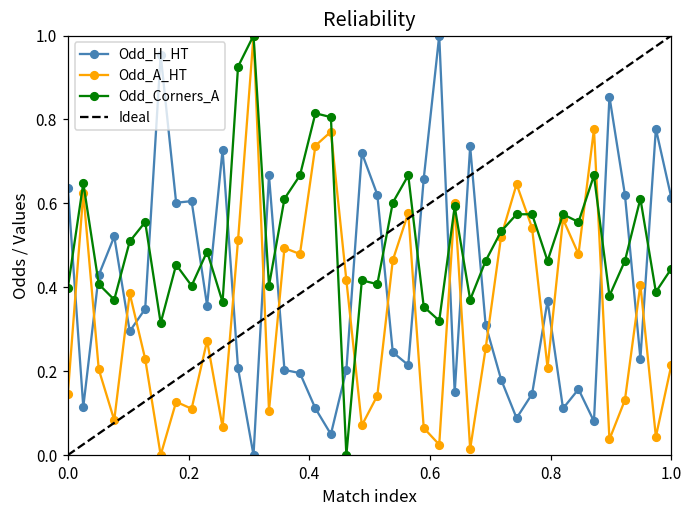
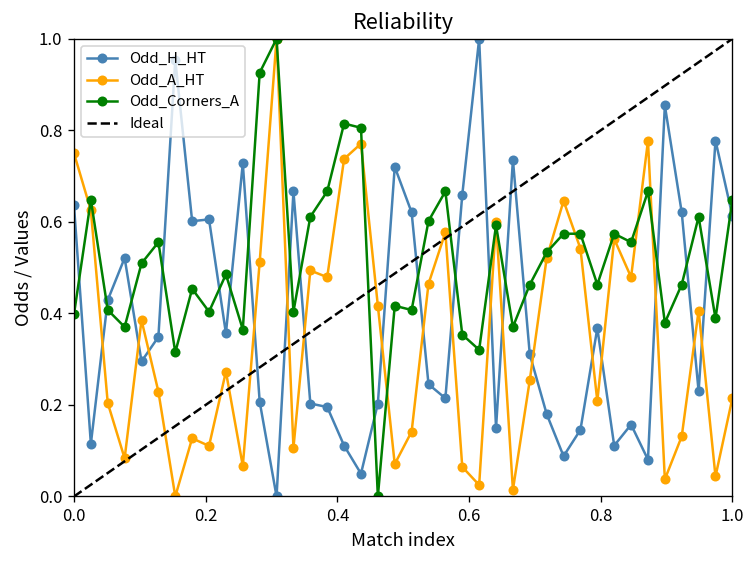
Odd_A_HT, 0.0: 0.15 -> 0.75
Odd_Corners_A, 1.0: 0.44 -> 0.65
